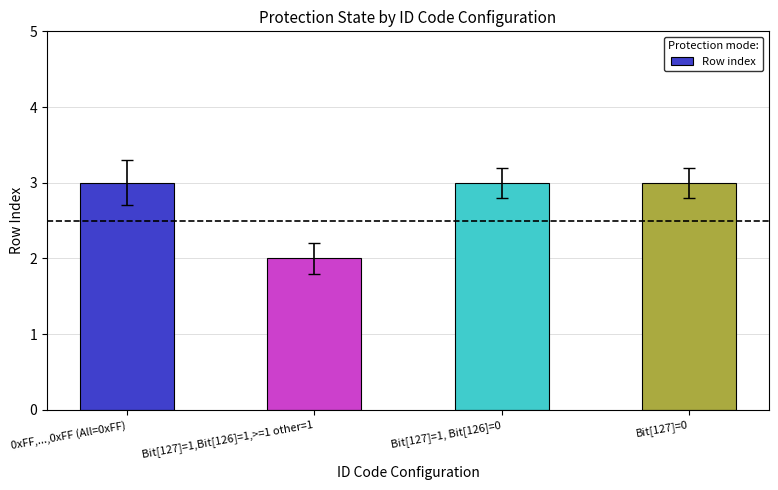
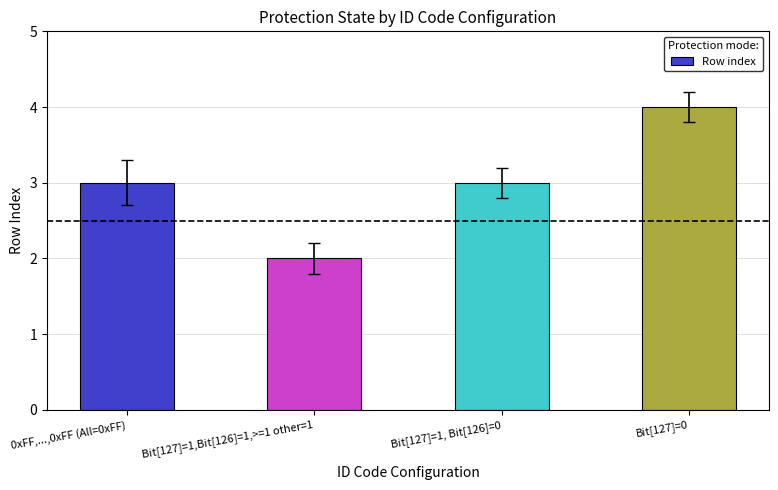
Row index, Bit[127]=0: 3 -> 4
